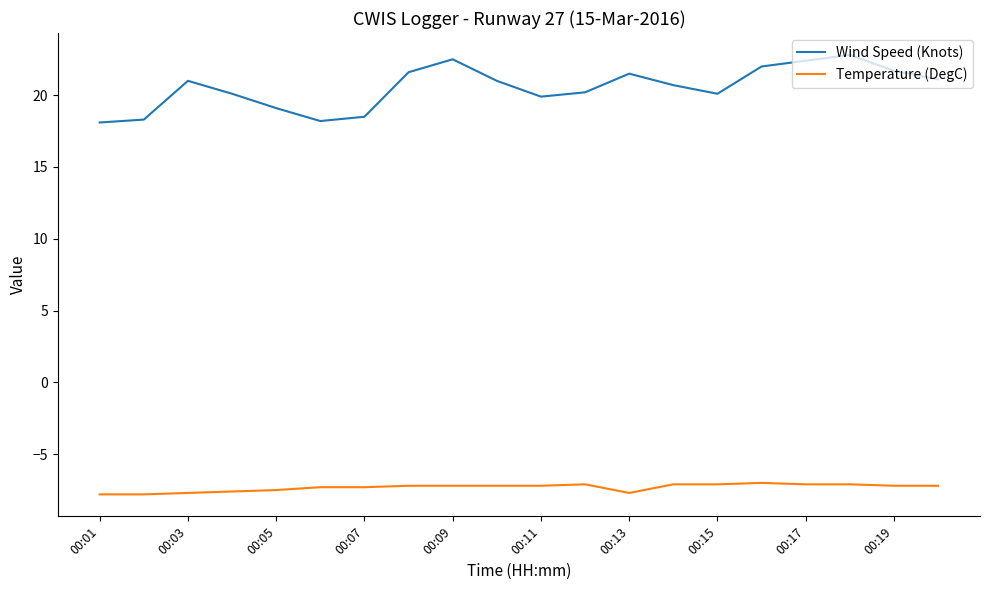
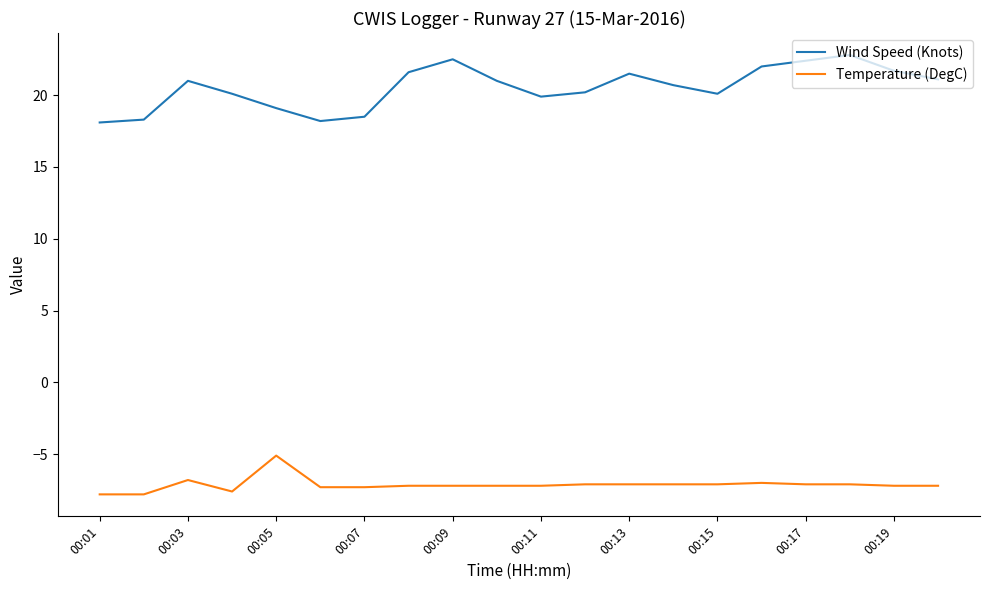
Temperature (DegC), 00:03: -7.7 -> -6.8
Temperature (DegC), 00:05: -7.5 -> -5.1
Temperature (DegC), 00:13: -7.7 -> -7.1
